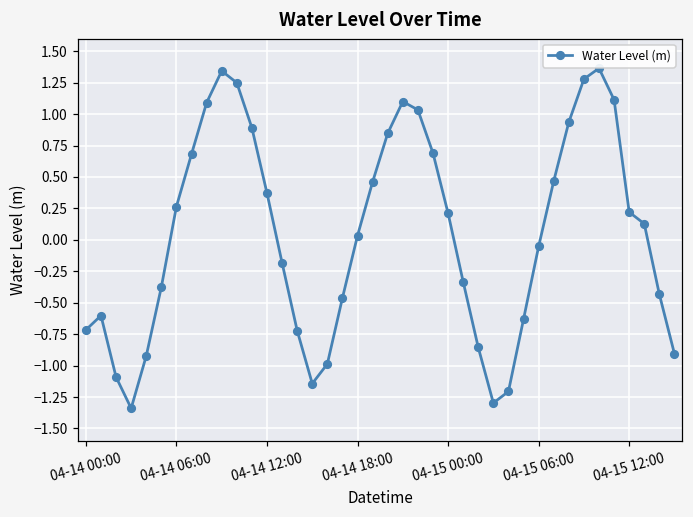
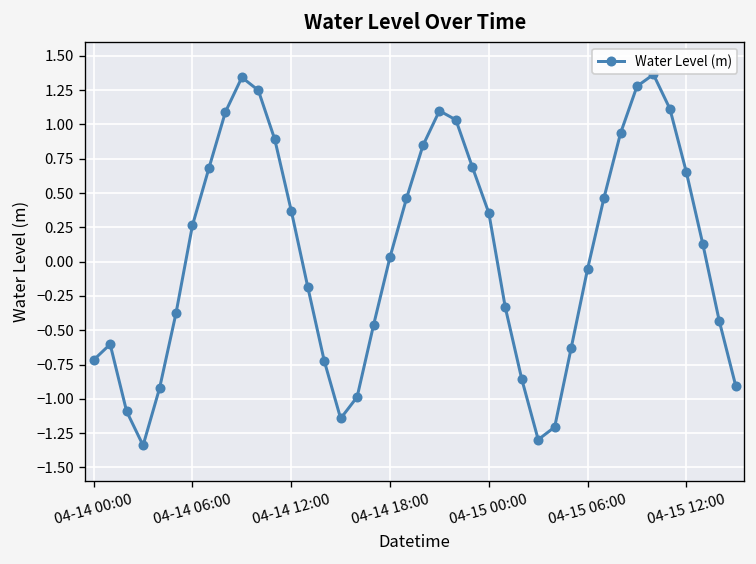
04-15 00:00: 0.21 -> 0.35
04-15 12:00: 0.22 -> 0.65
